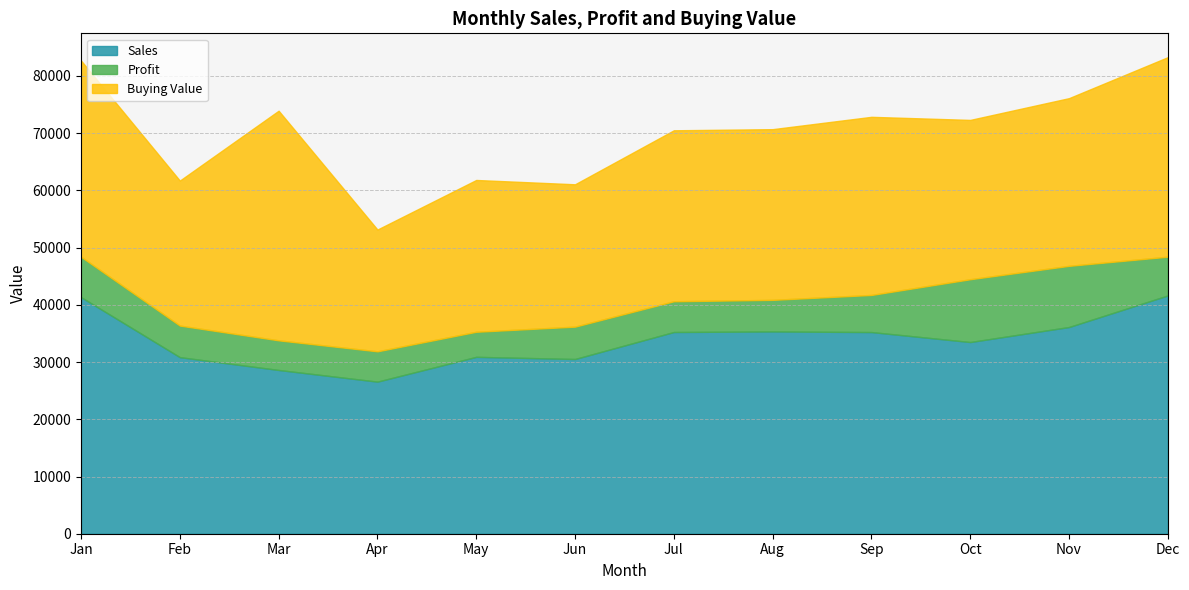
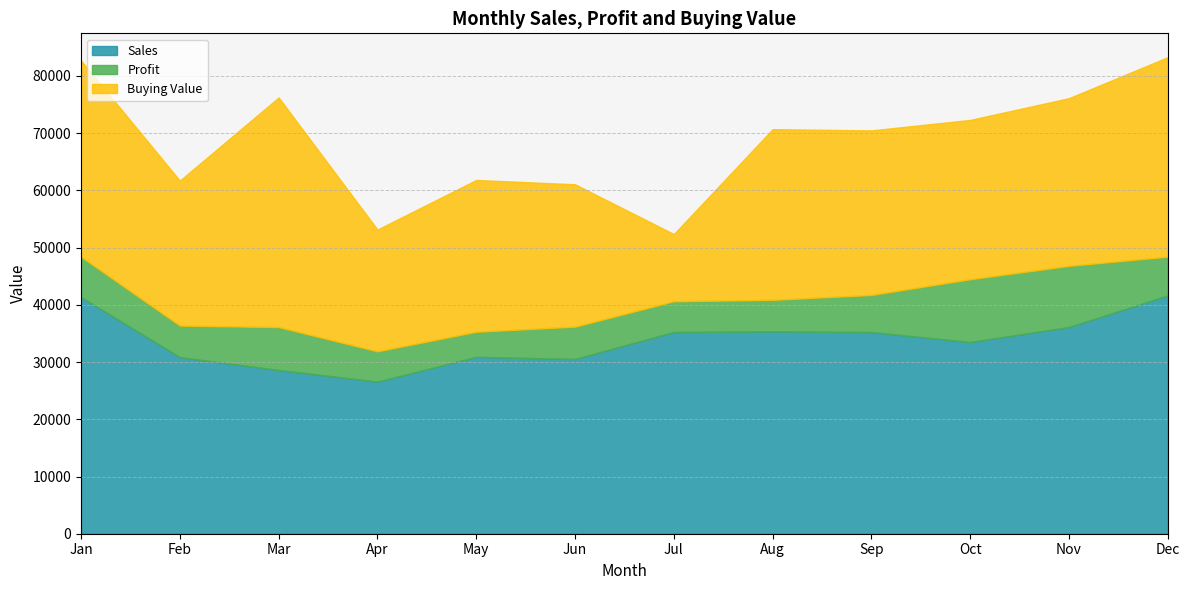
Profit, Mar: 5000 -> 7000
Buying Value, Jul: 30000 -> 12000
Buying Value, Sep: 31000 -> 29000
